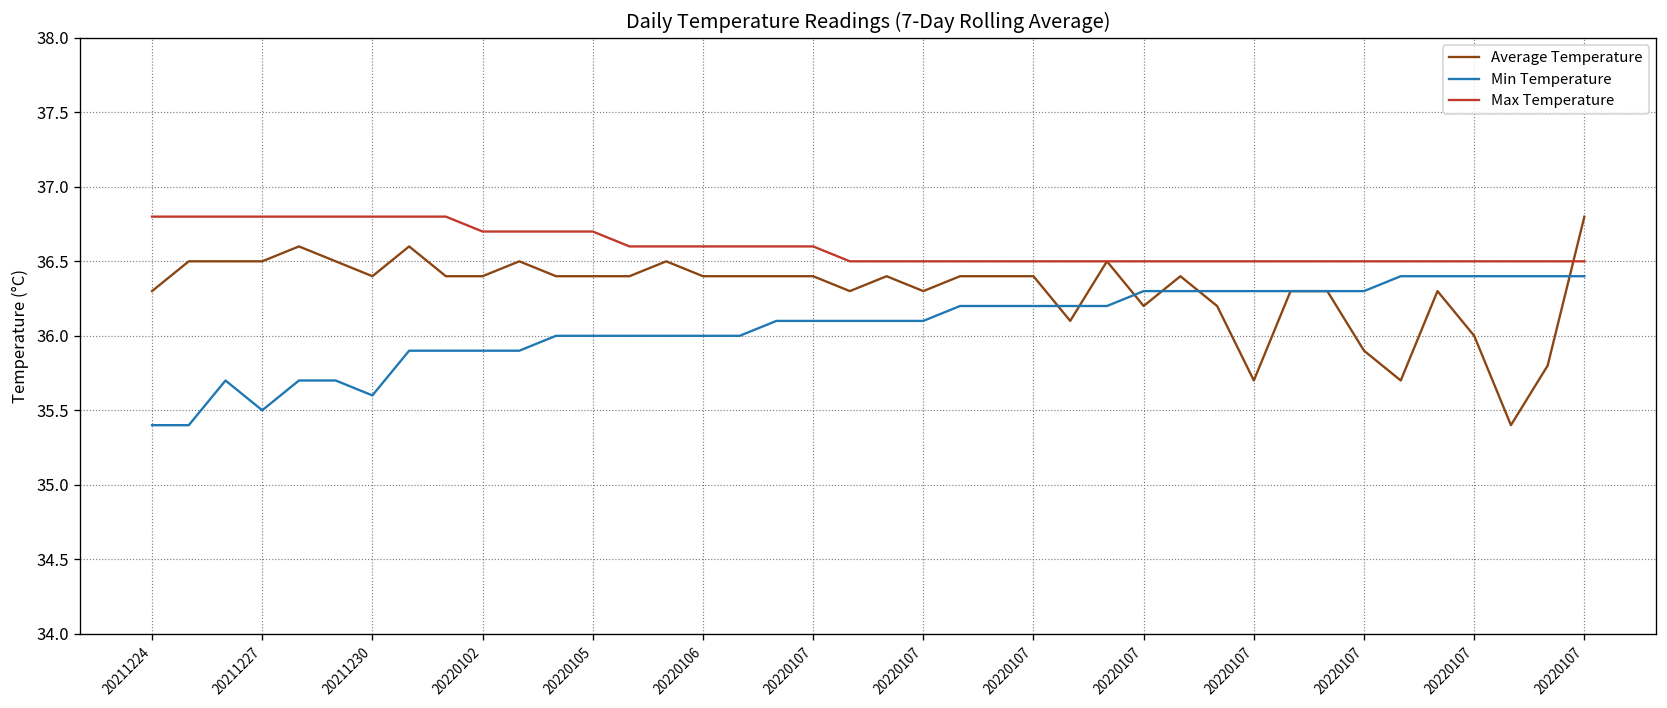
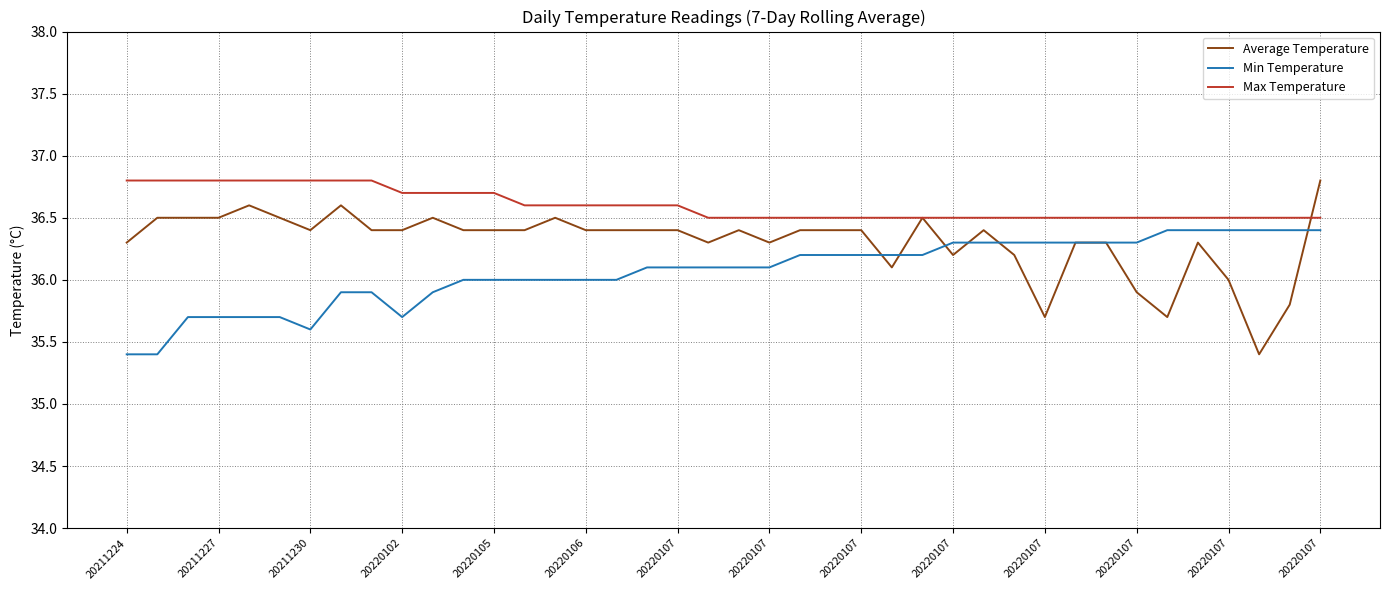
Min Temperature, 20211227: 35.5 -> 35.7
Min Temperature, 20220102: 35.9 -> 35.7
